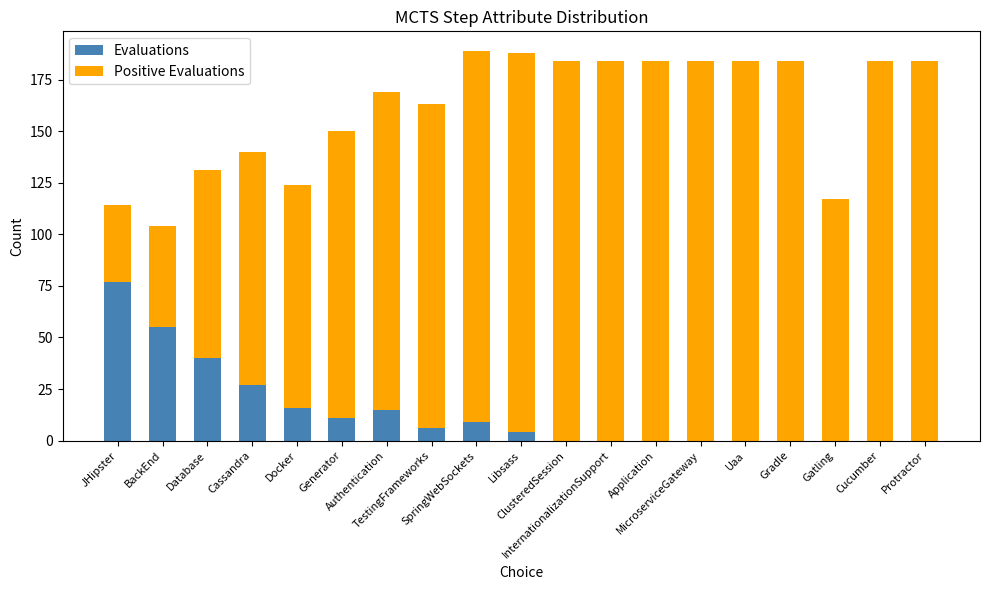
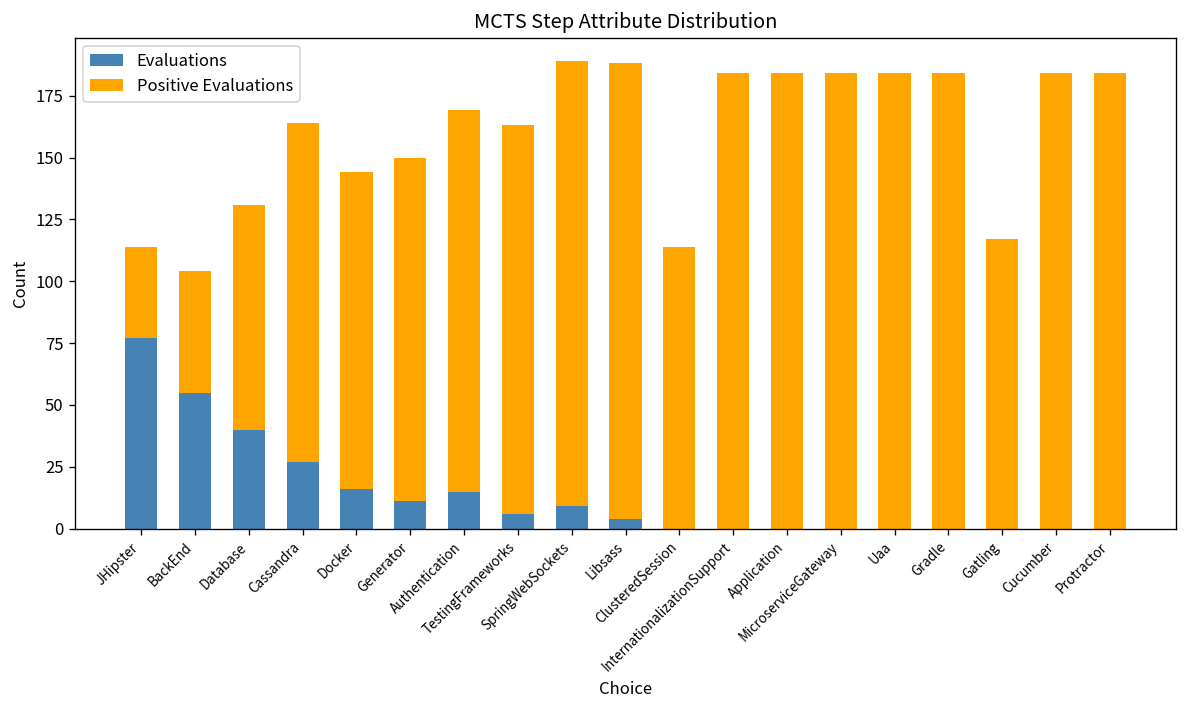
Positive Evaluations, Cassandra: 113 -> 137
Positive Evaluations, Docker: 108 -> 128
Positive Evaluations, ClusteredSession: 184 -> 114
